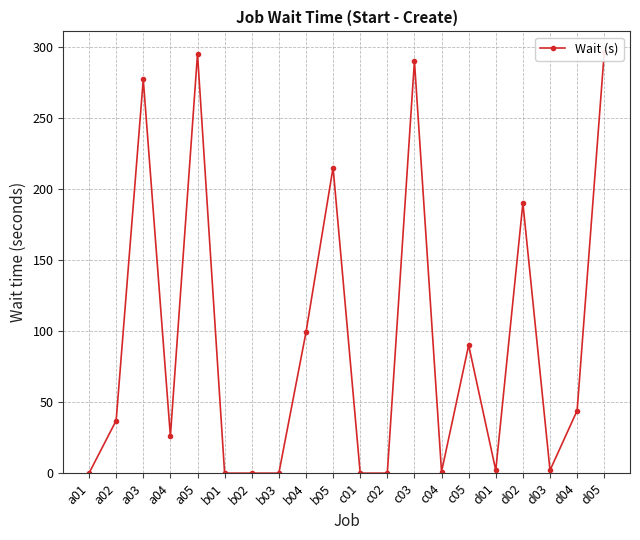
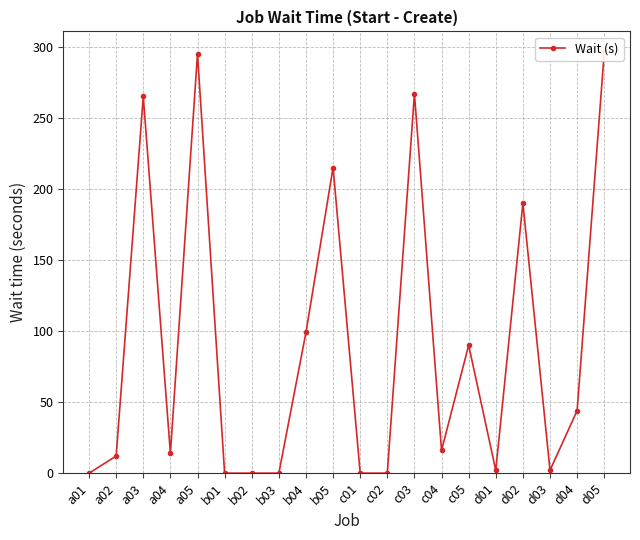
a02: 37 -> 12
a03: 277 -> 265
a04: 26 -> 14
c03: 290 -> 267
c04: 1 -> 16
